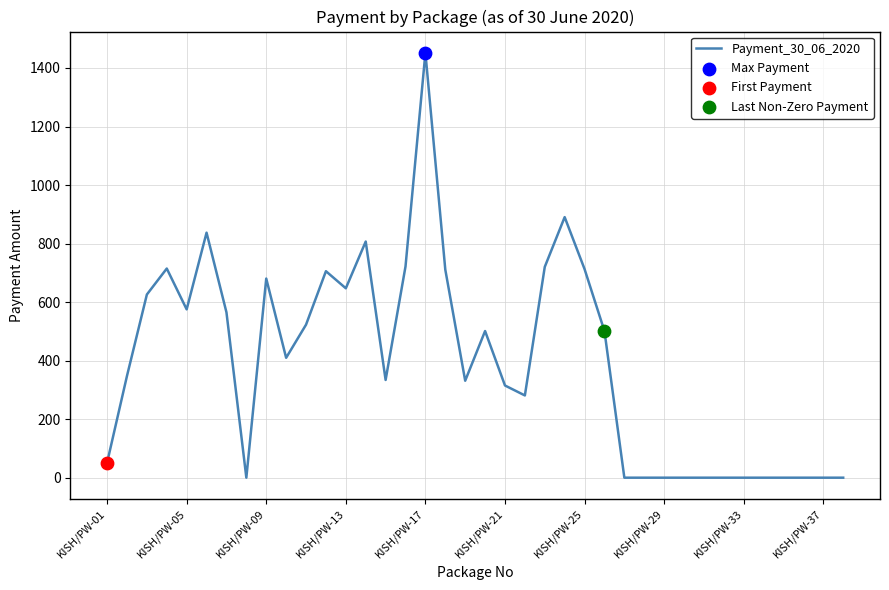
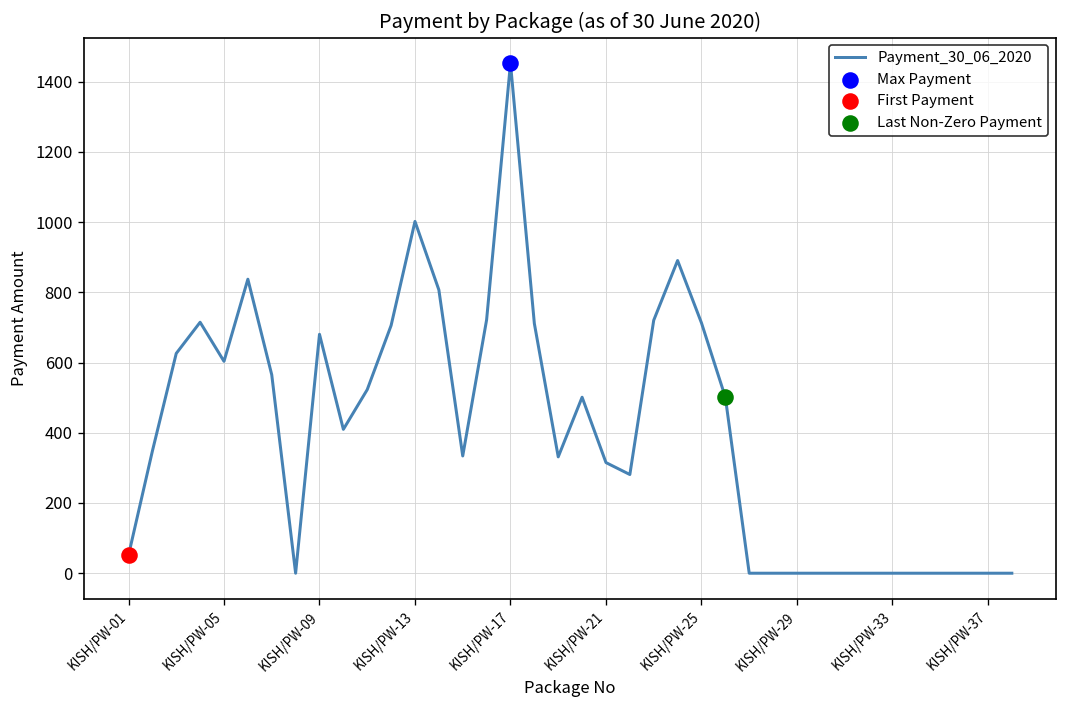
Payment_30_06_2020, KISH/PW-05: 580 -> 600
Payment_30_06_2020, KISH/PW-13: 650 -> 1000
